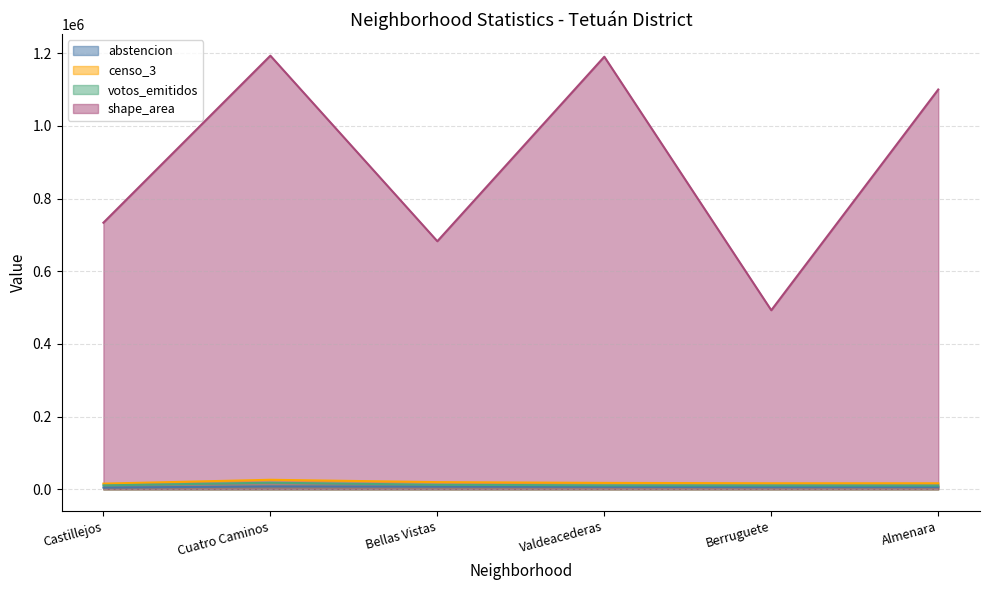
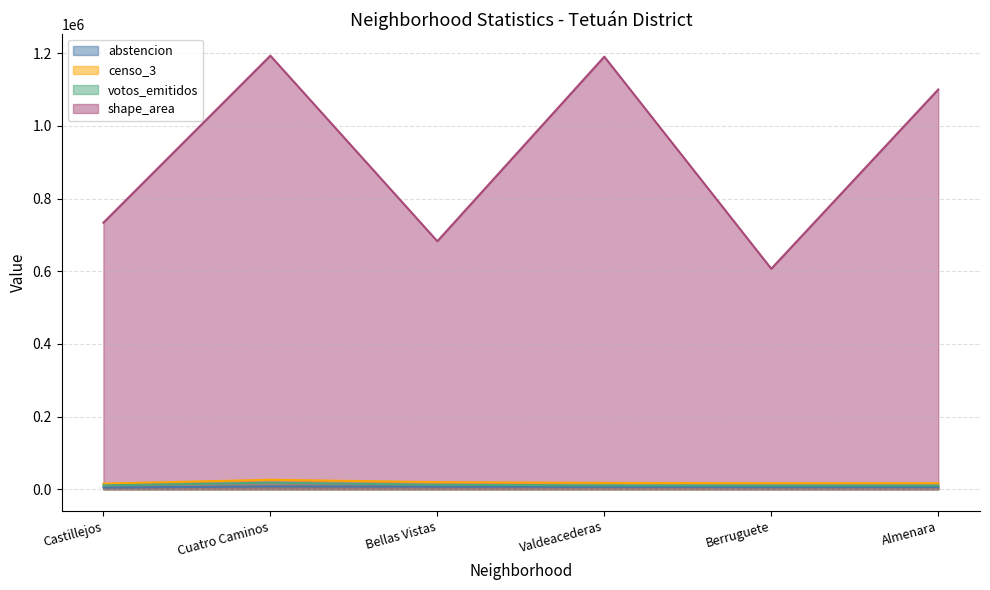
shape_area, Berruguete: 490000 -> 610000
